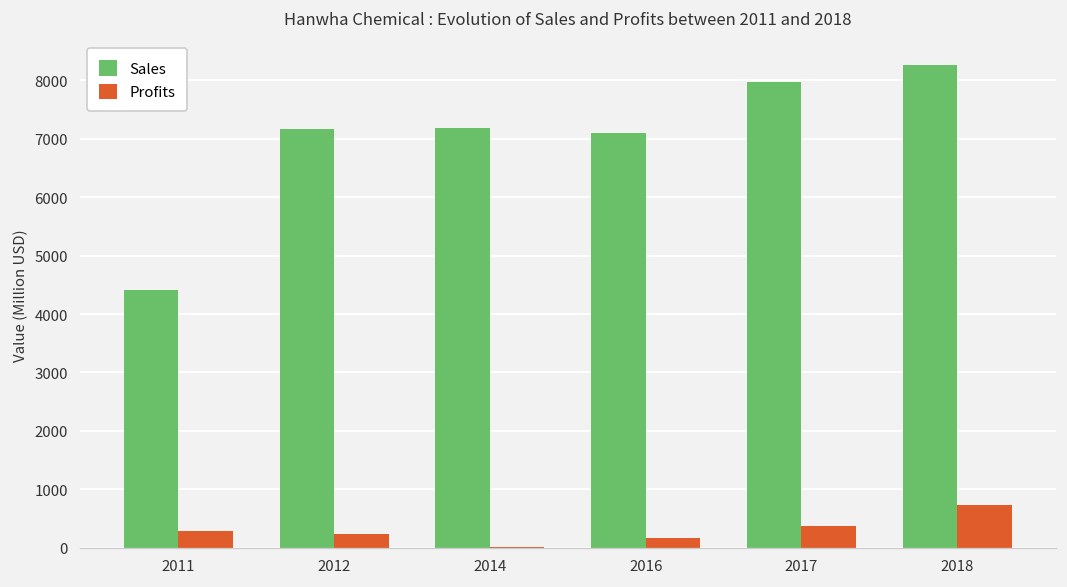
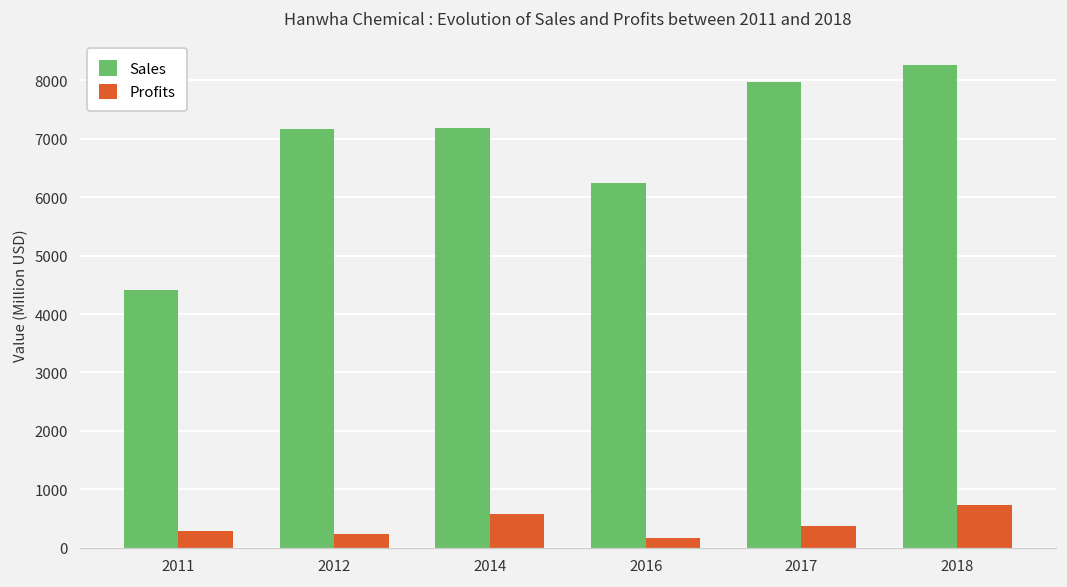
Profits, 2014: 0 -> 600
Sales, 2016: 7100 -> 6200
